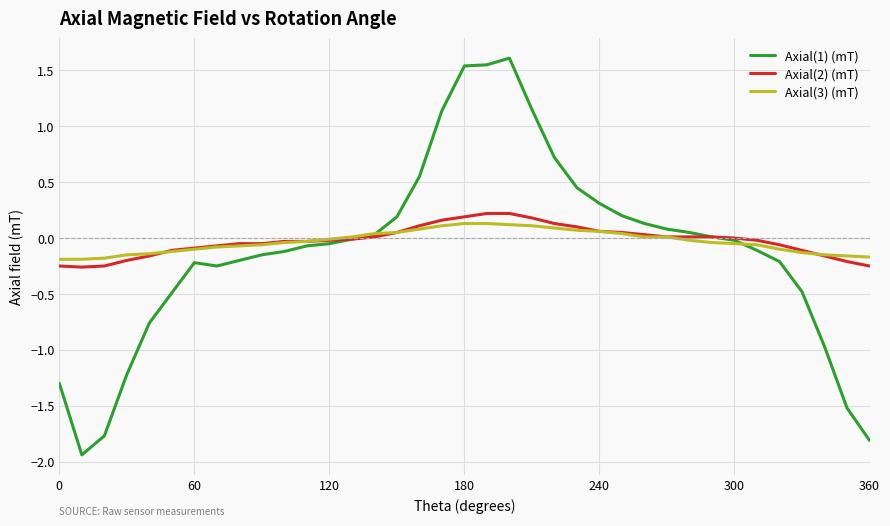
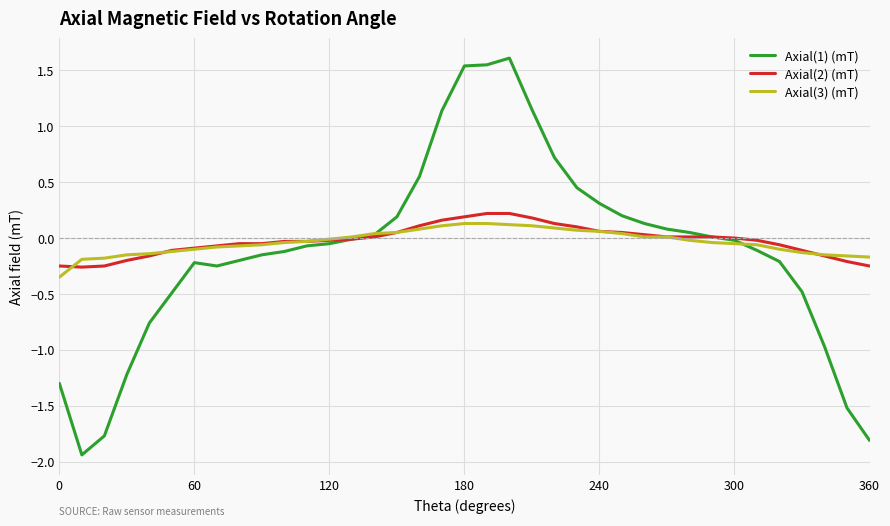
Axial(3) (mT), 0: -0.19 -> -0.35
